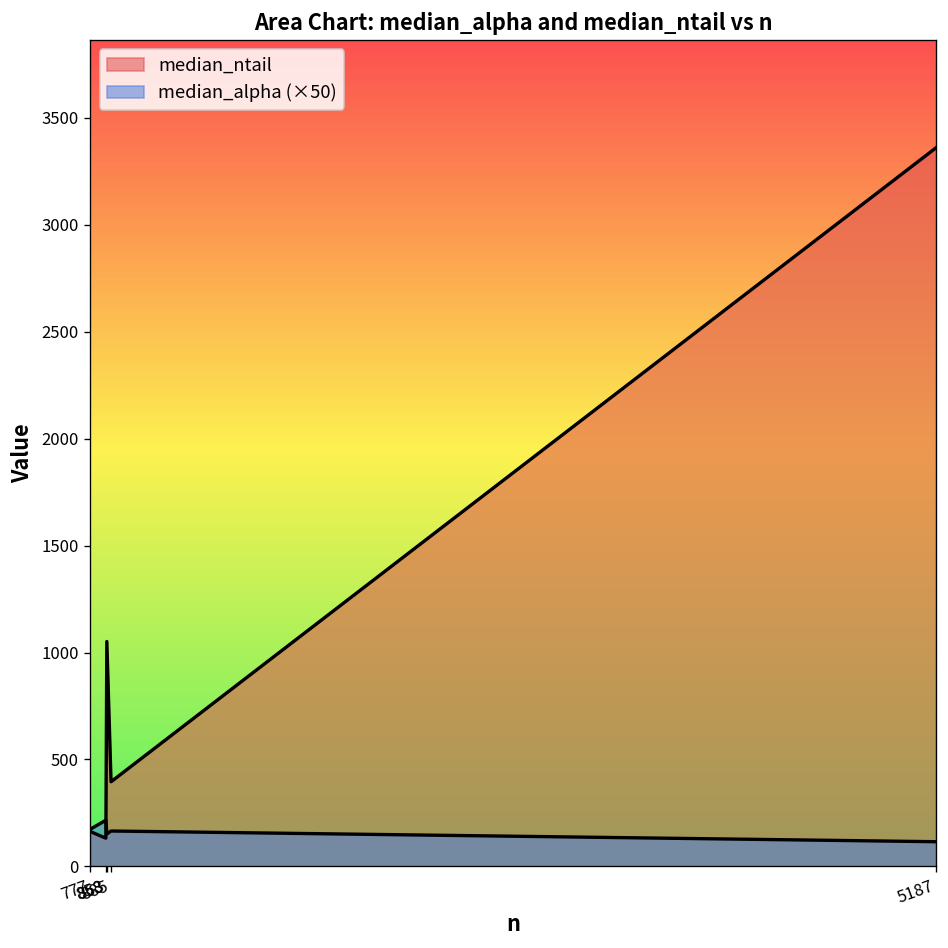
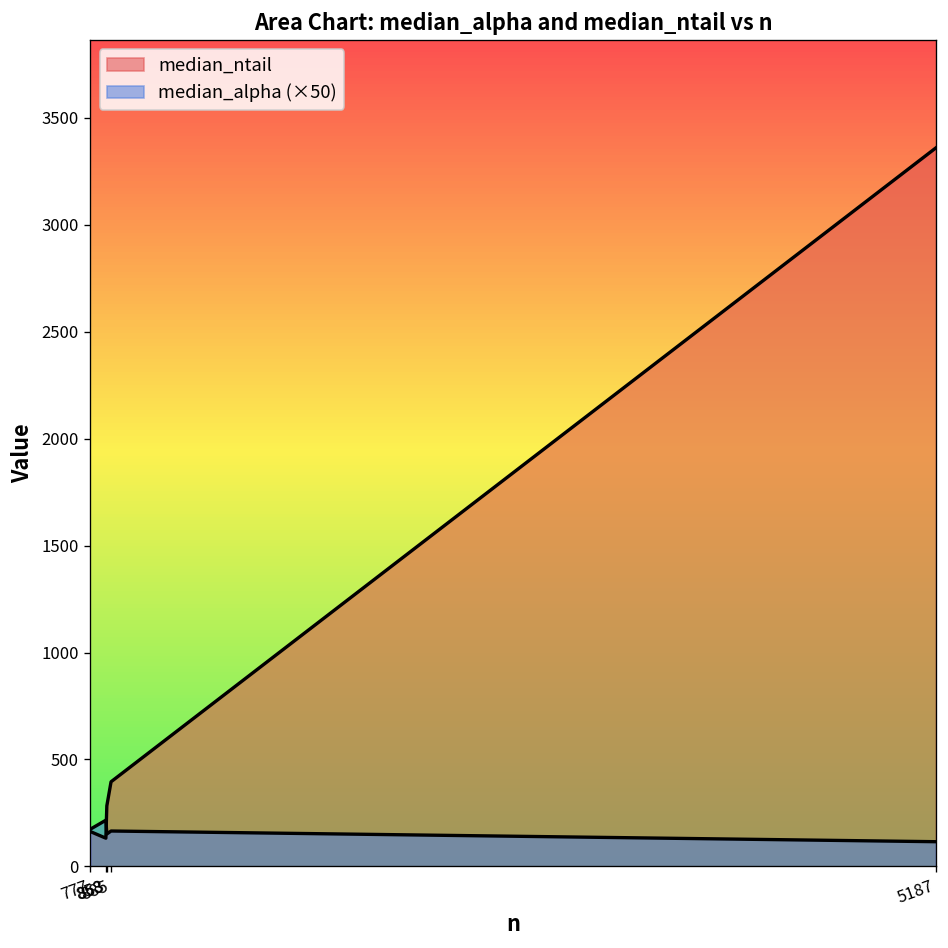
median_ntail, 863: 1050 -> 280
